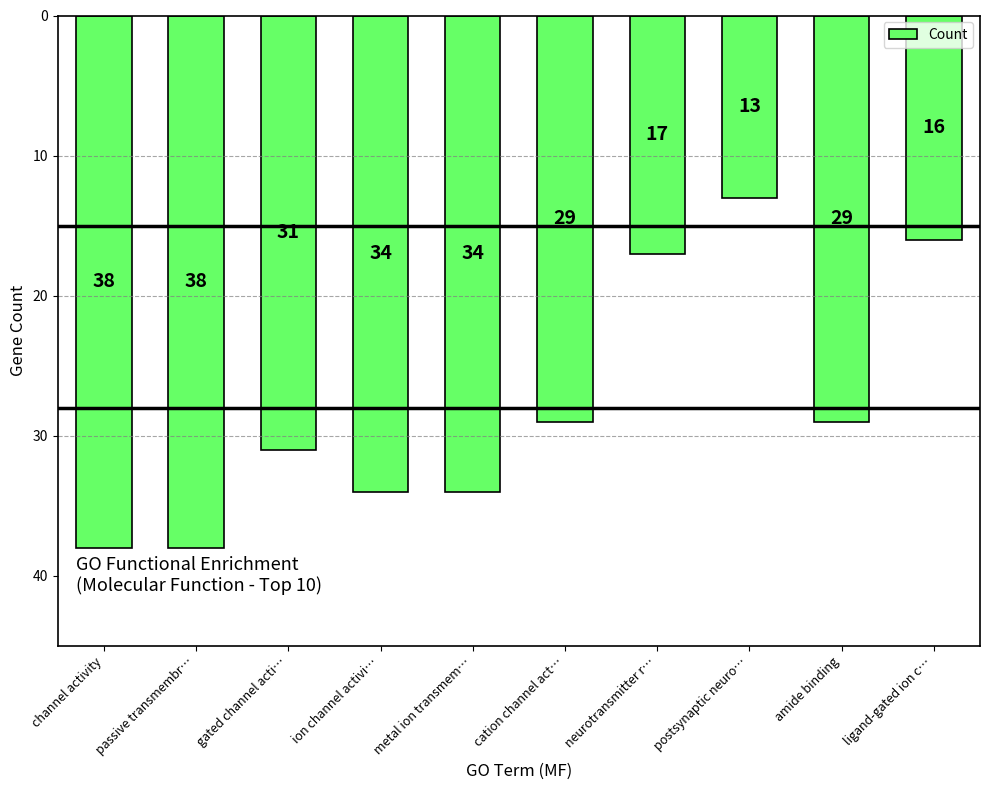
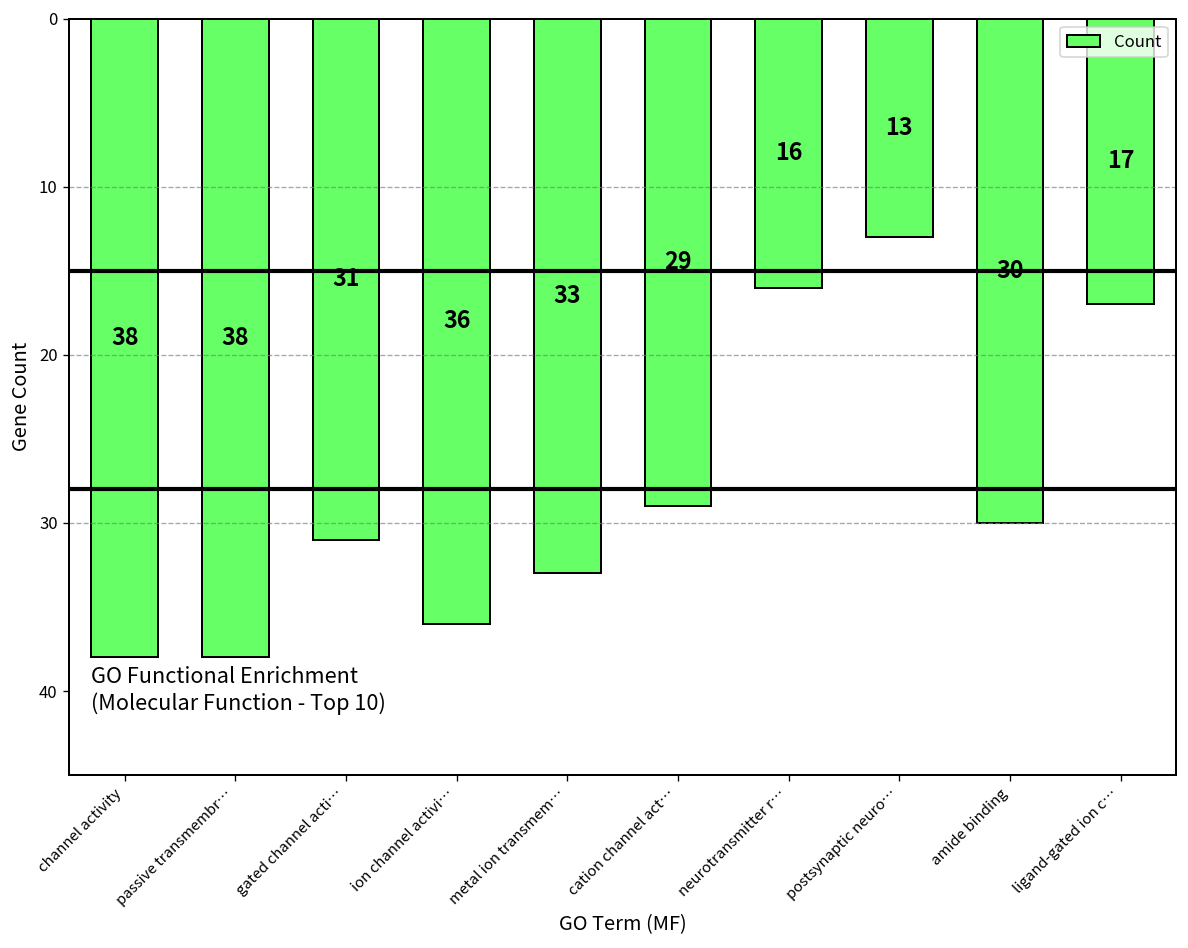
ion channel activi…: 34 -> 36
metal ion transmem…: 34 -> 33
neurotransmitter r…: 17 -> 16
amide binding: 29 -> 30
ligand-gated ion c…: 16 -> 17
